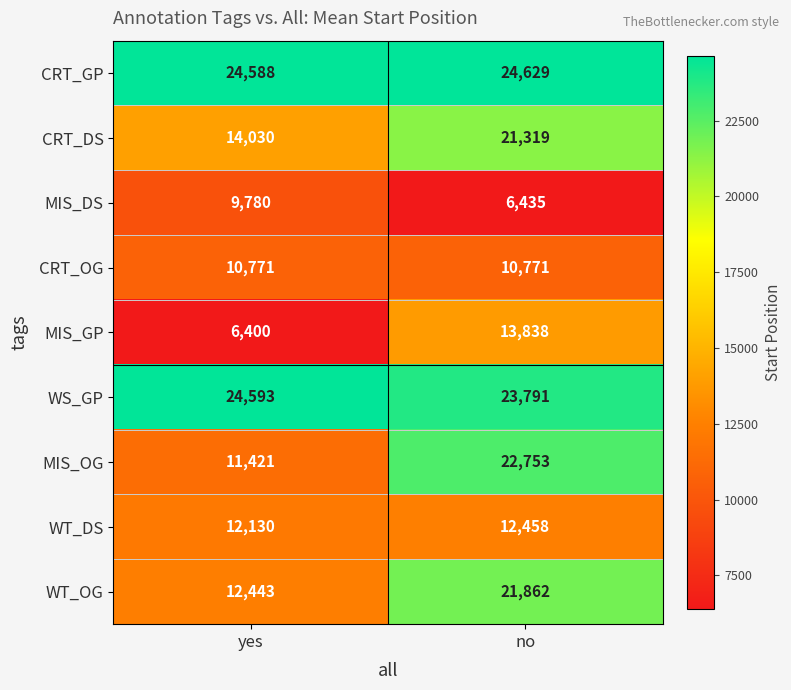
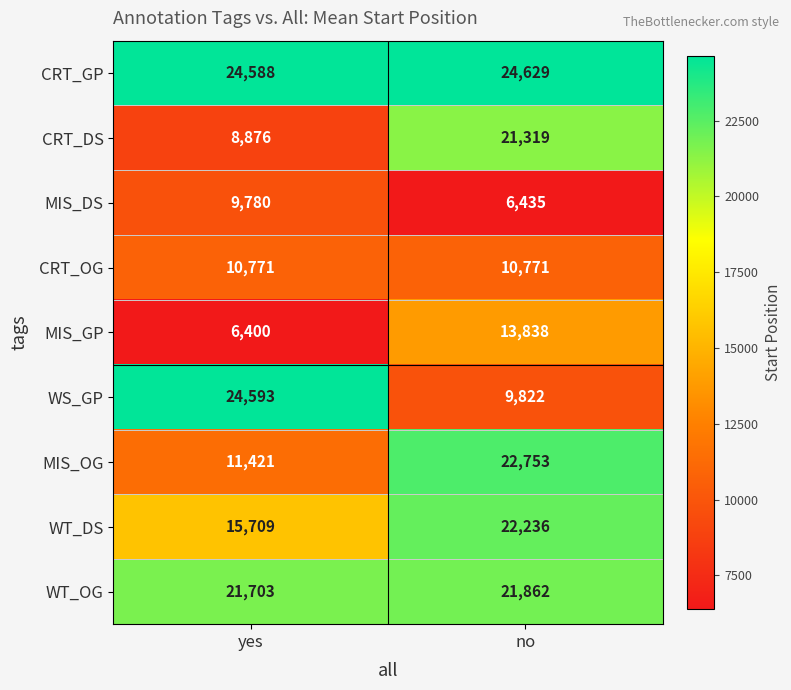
CRT_DS, yes: 14,030 -> 8,876
WS_GP, no: 23,791 -> 9,822
WT_DS, yes: 12,130 -> 15,709
WT_DS, no: 12,458 -> 22,236
WT_OG, yes: 12,443 -> 21,703
